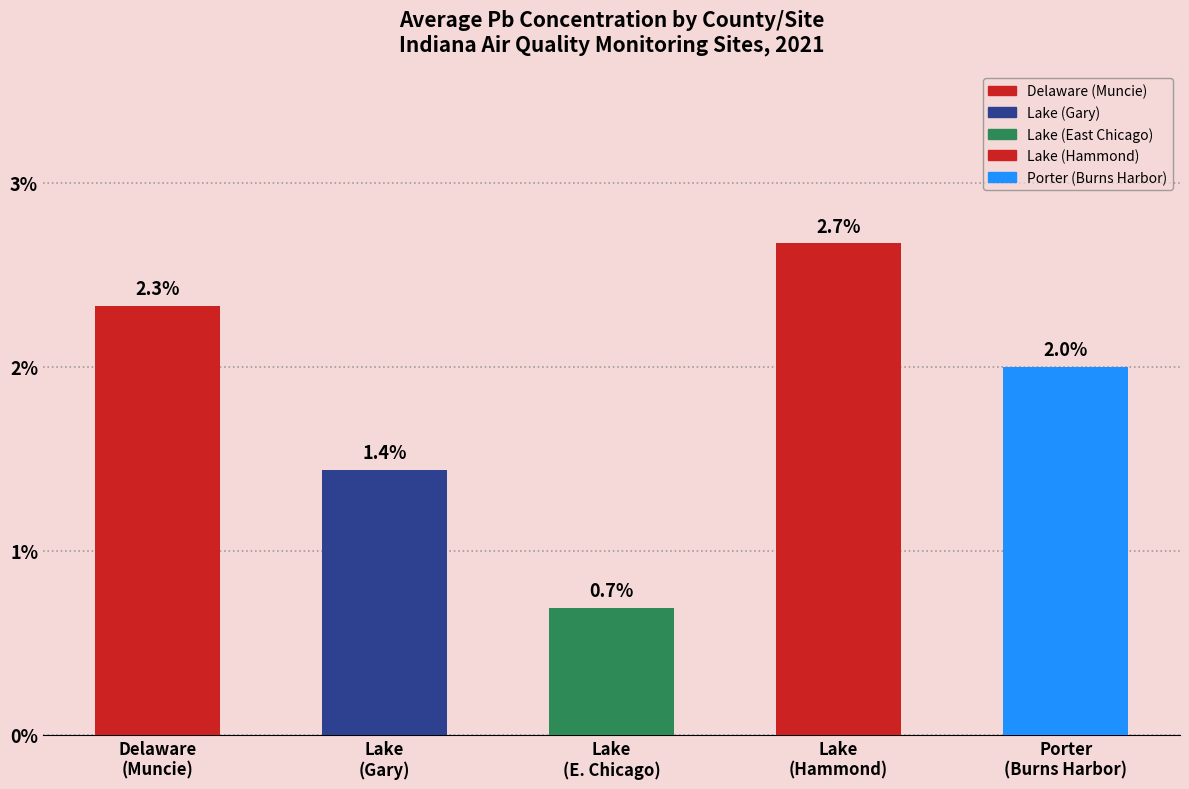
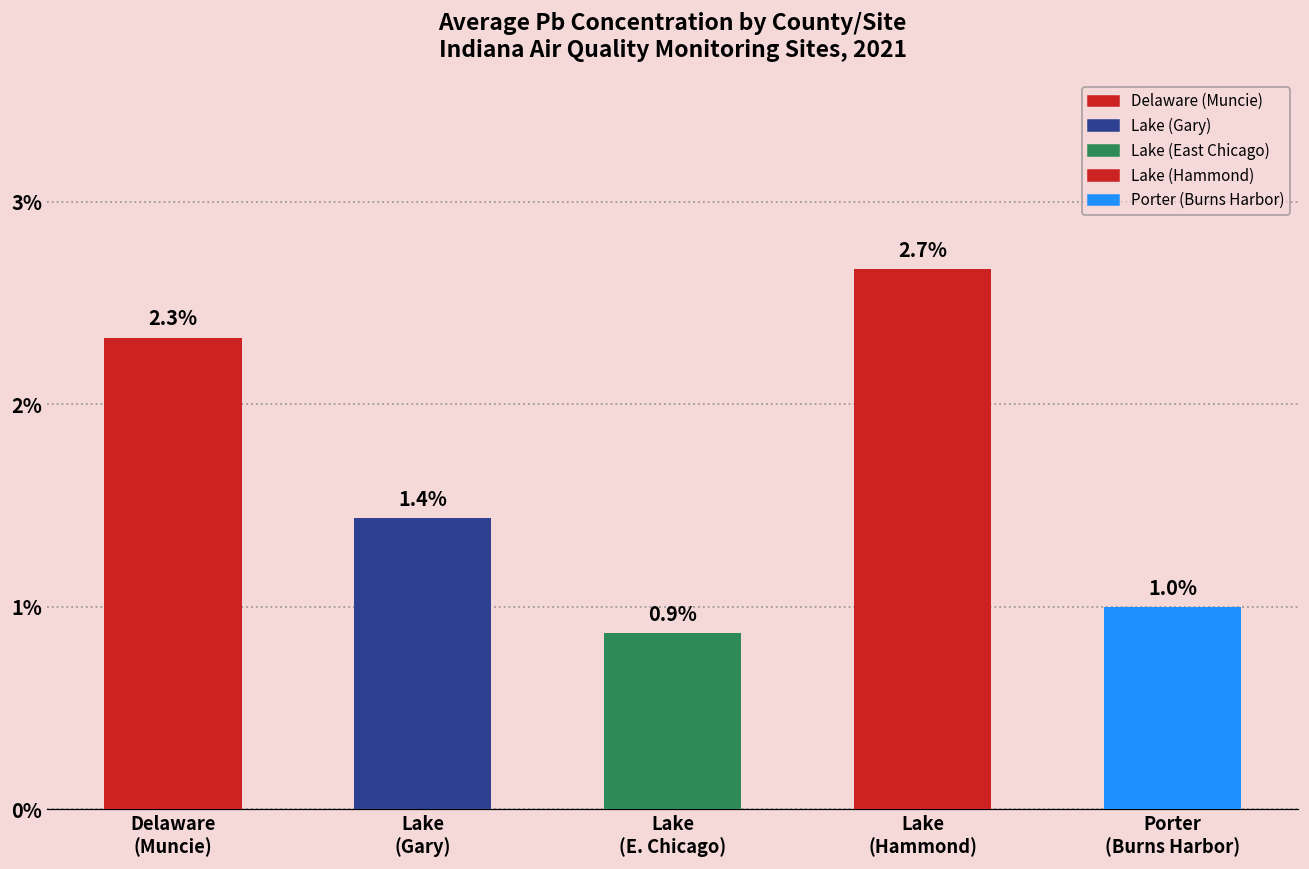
Lake (E. Chicago): 0.7% -> 0.9%
Porter (Burns Harbor): 2.0% -> 1.0%
